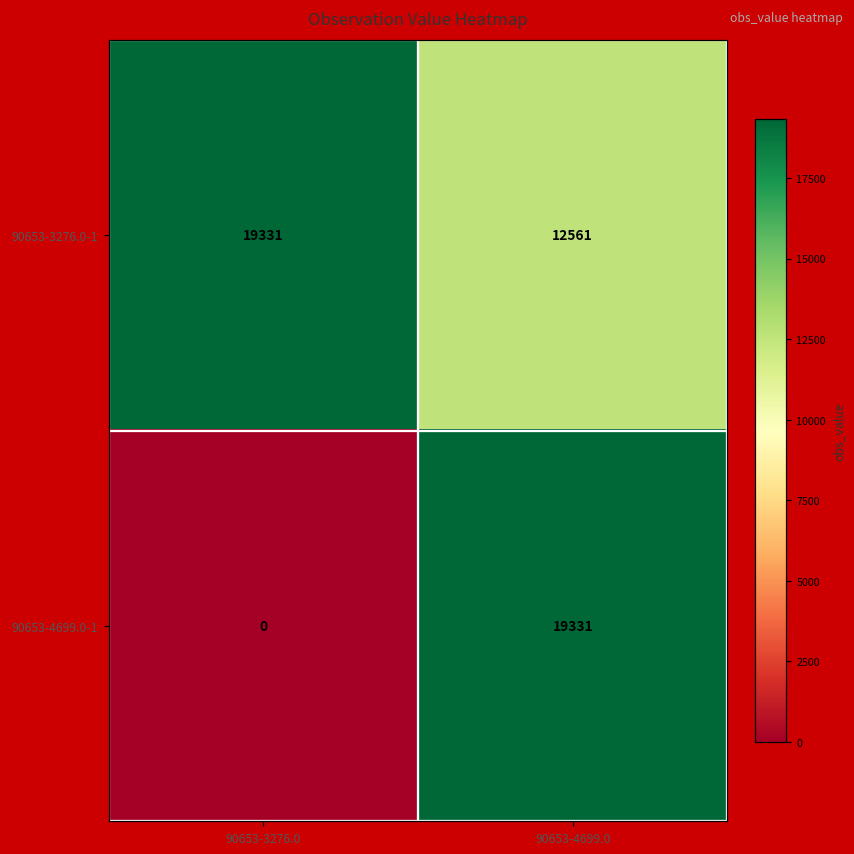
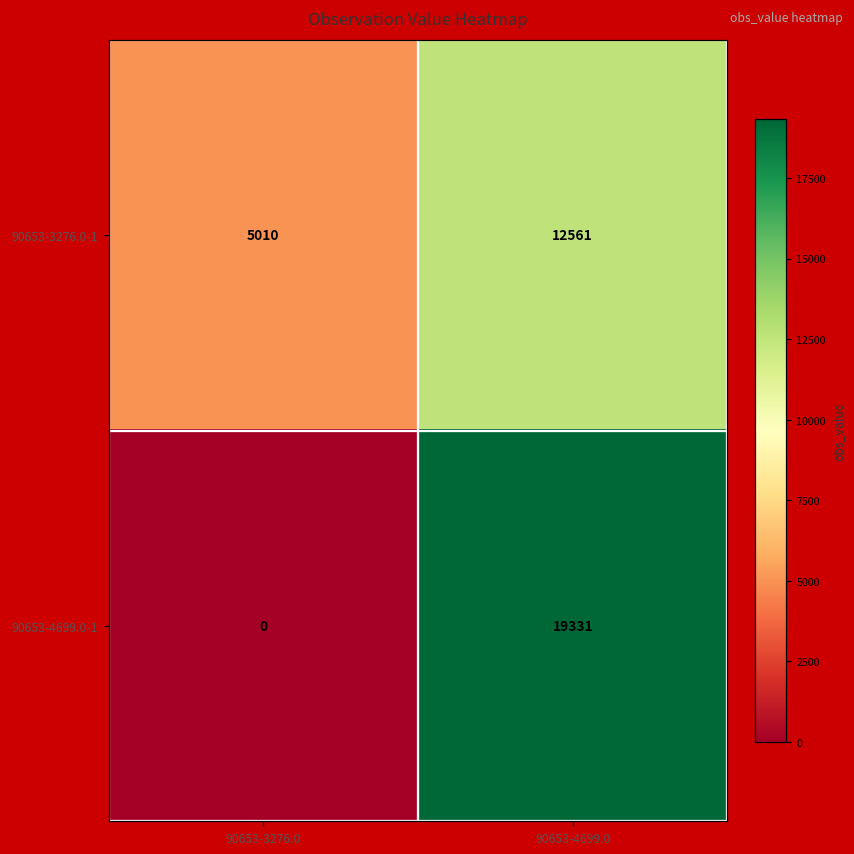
90653-3276.0-1, 90653-3276.0: 19331 -> 5010
